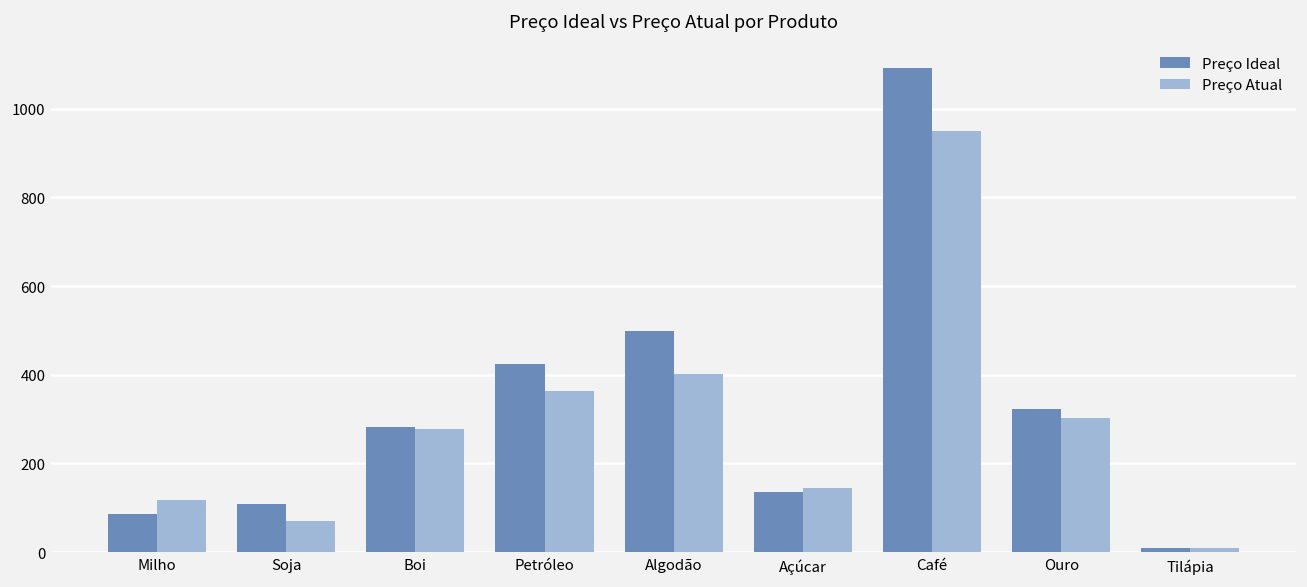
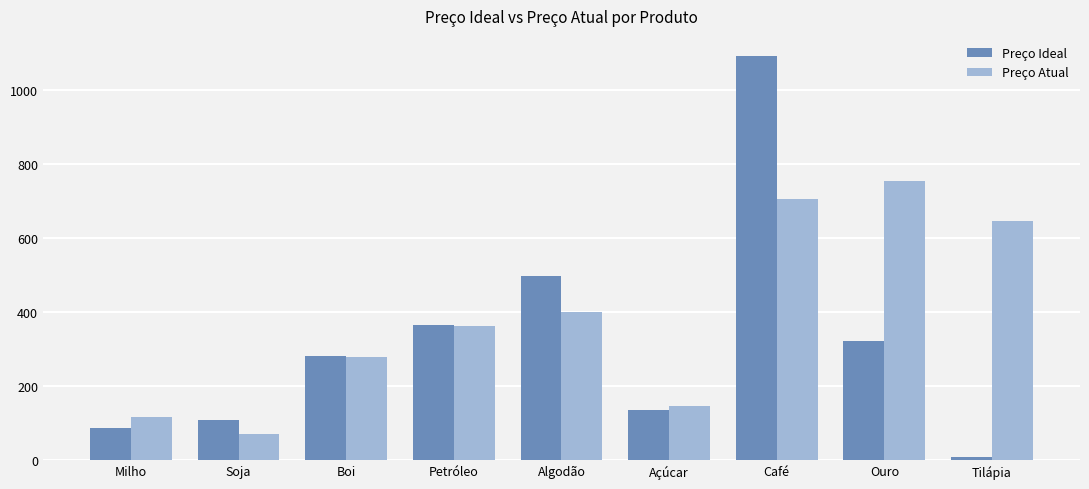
Preço Ideal, Petróleo: 420 -> 370
Preço Atual, Café: 950 -> 700
Preço Atual, Ouro: 300 -> 760
Preço Atual, Tilápia: 10 -> 650
